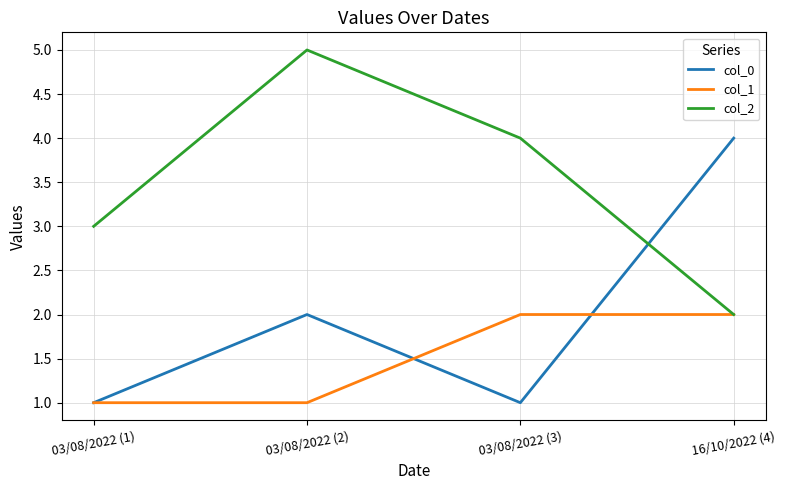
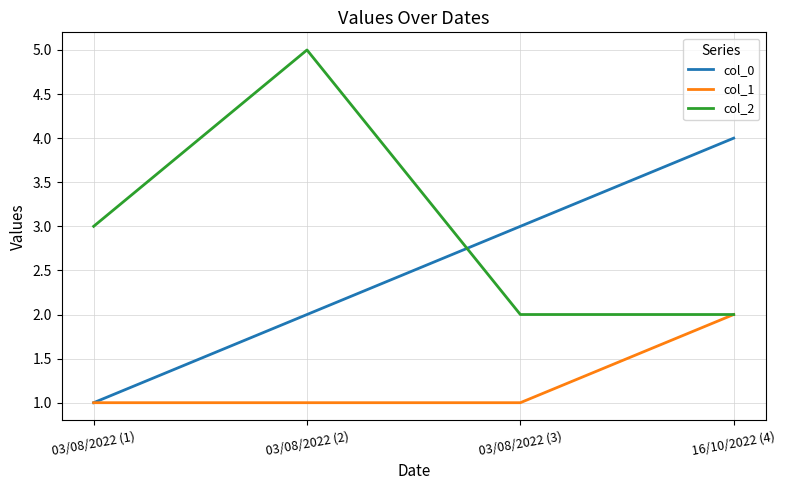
col_0, 03/08/2022 (3): 1 -> 3
col_1, 03/08/2022 (3): 2 -> 1
col_2, 03/08/2022 (3): 4 -> 2
